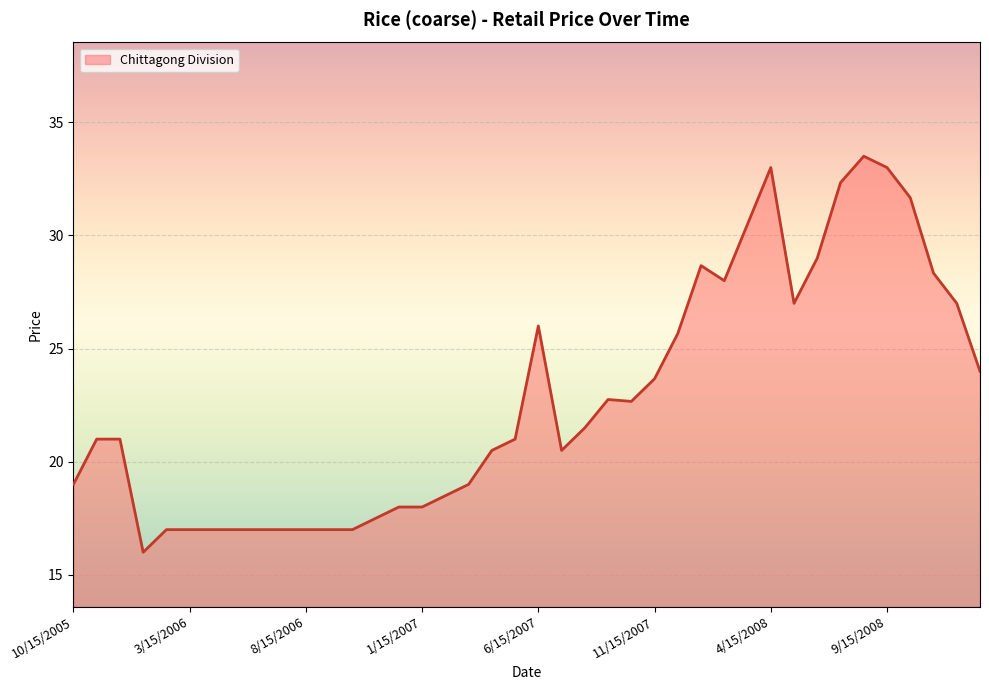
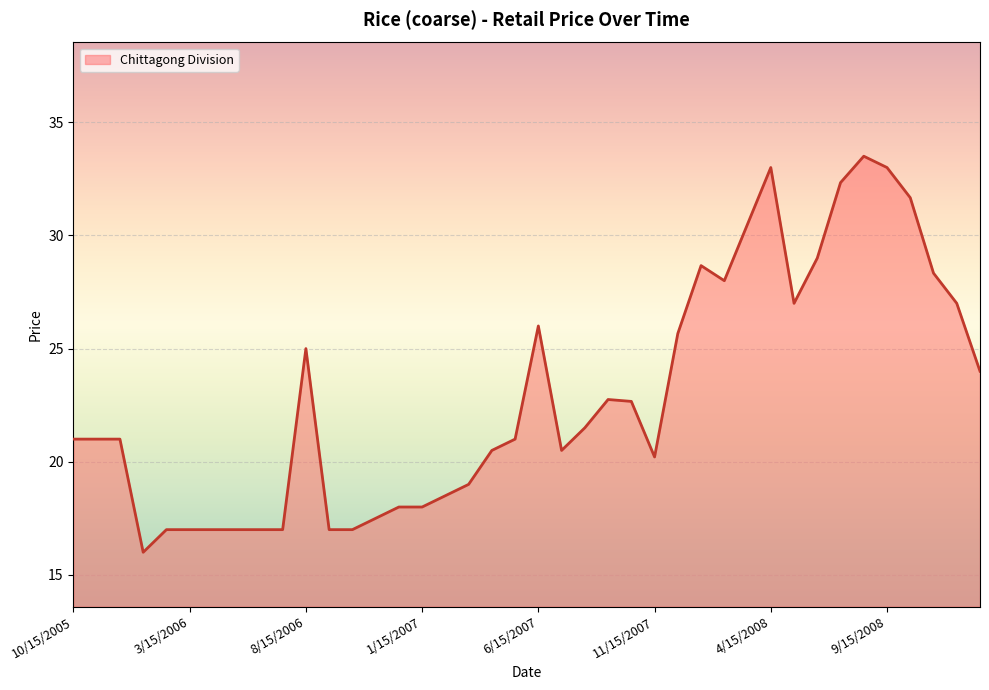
10/15/2005: 19 -> 21
8/15/2006: 17 -> 25
11/15/2007: 23.7 -> 20.2
